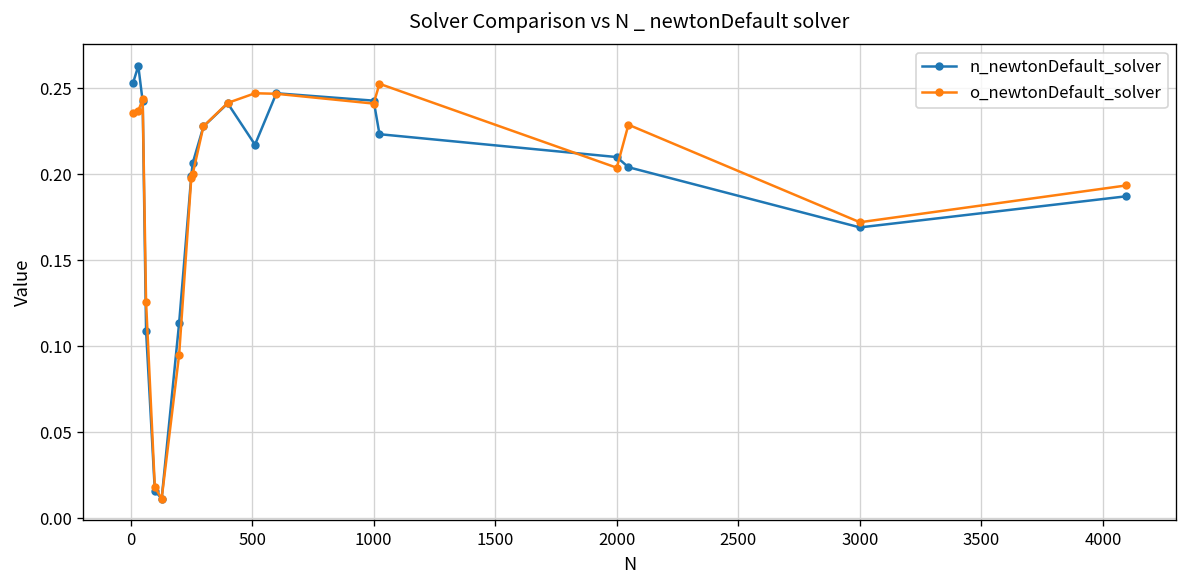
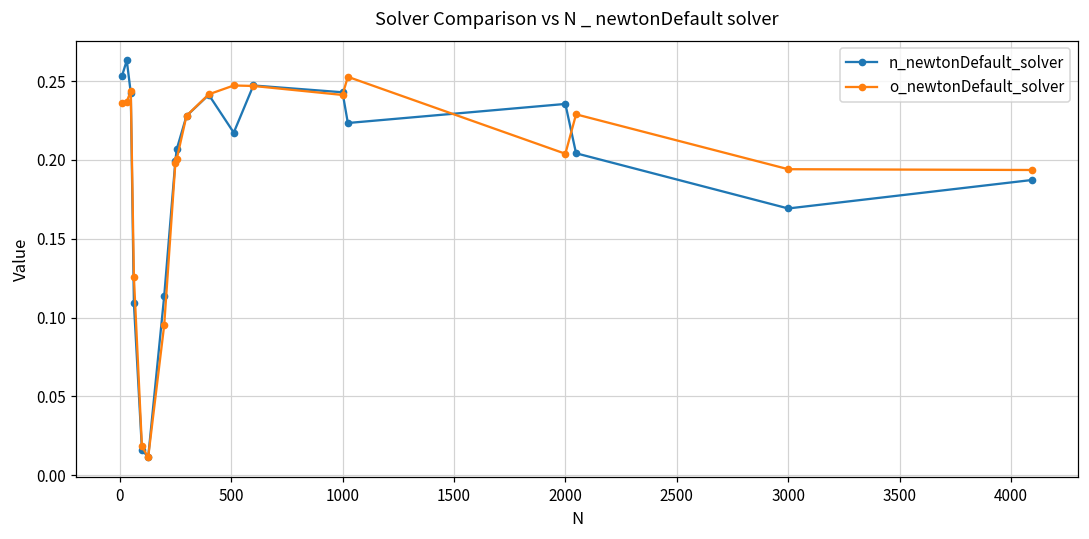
n_newtonDefault_solver, 2000: 0.210 -> 0.236
o_newtonDefault_solver, 3000: 0.172 -> 0.194
